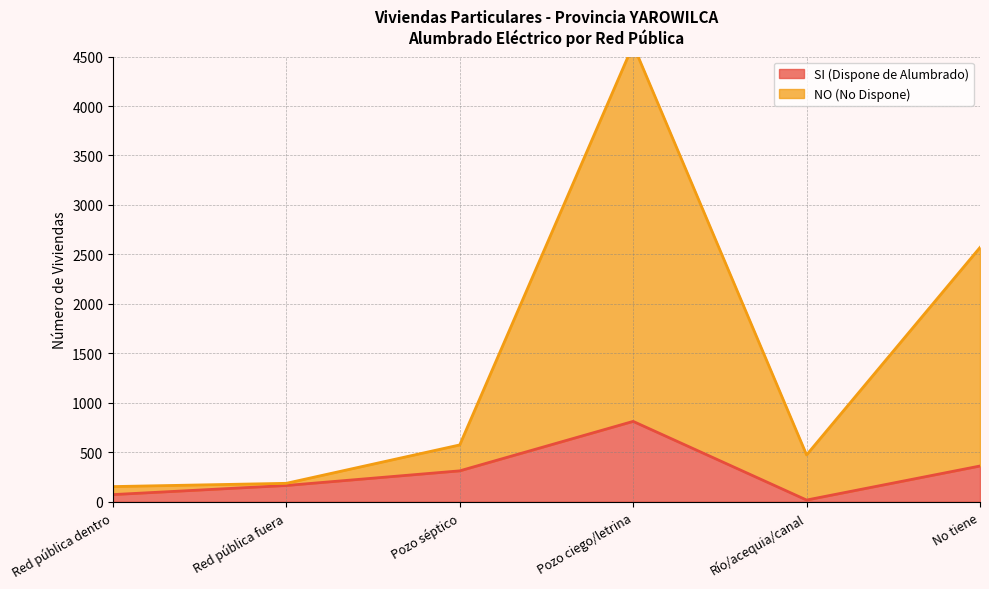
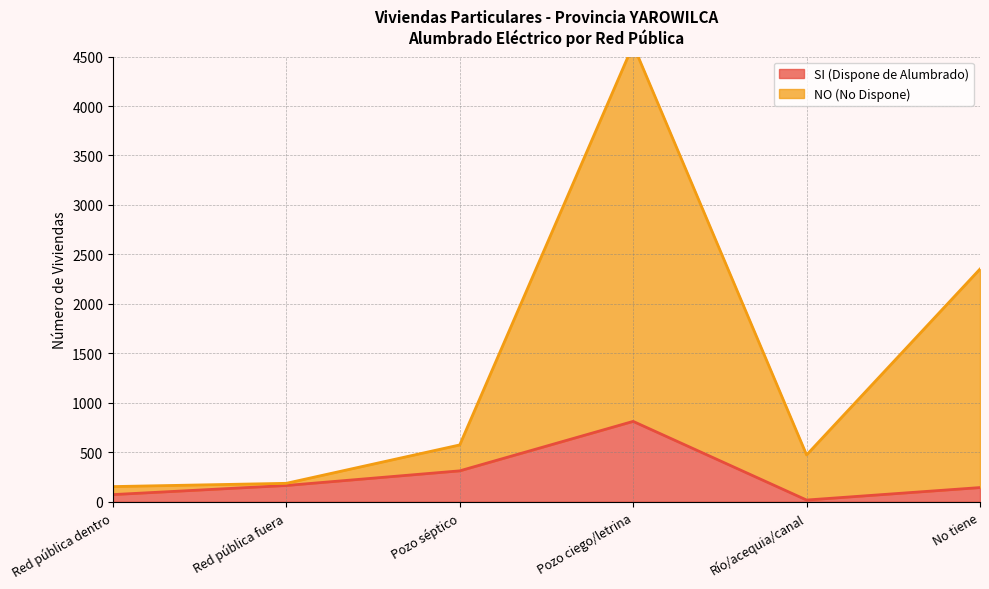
SI (Dispone de Alumbrado), No tiene: 400 -> 100
